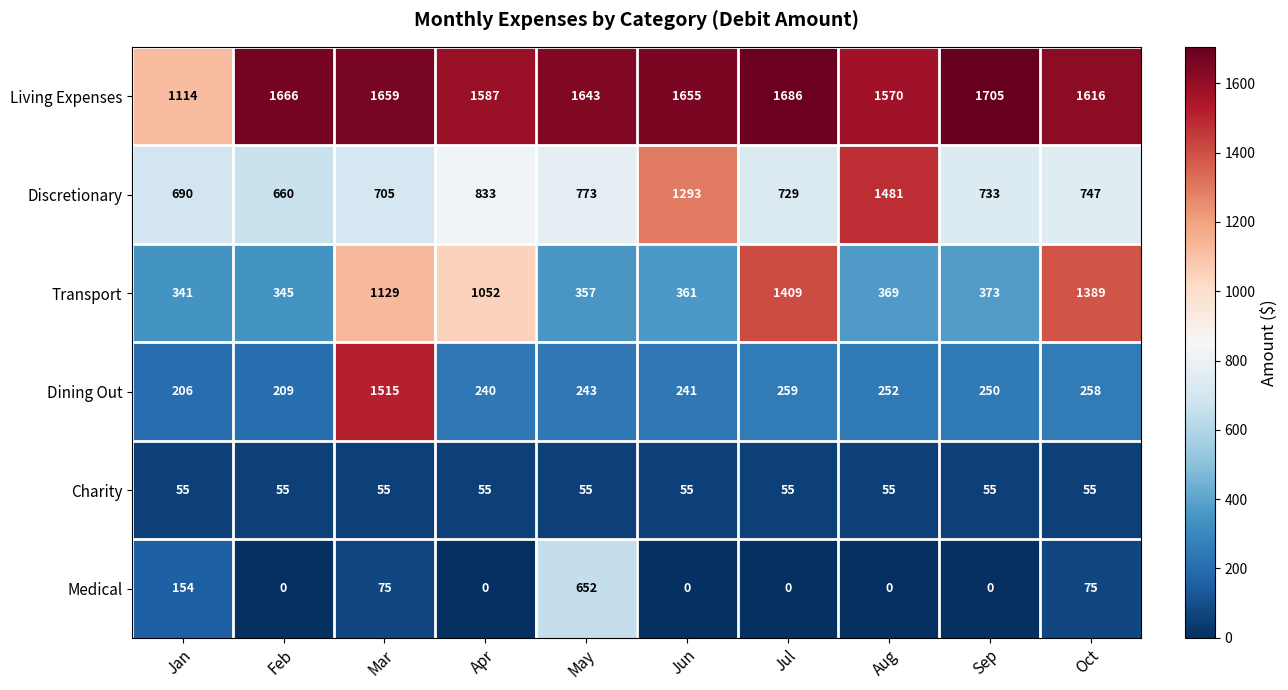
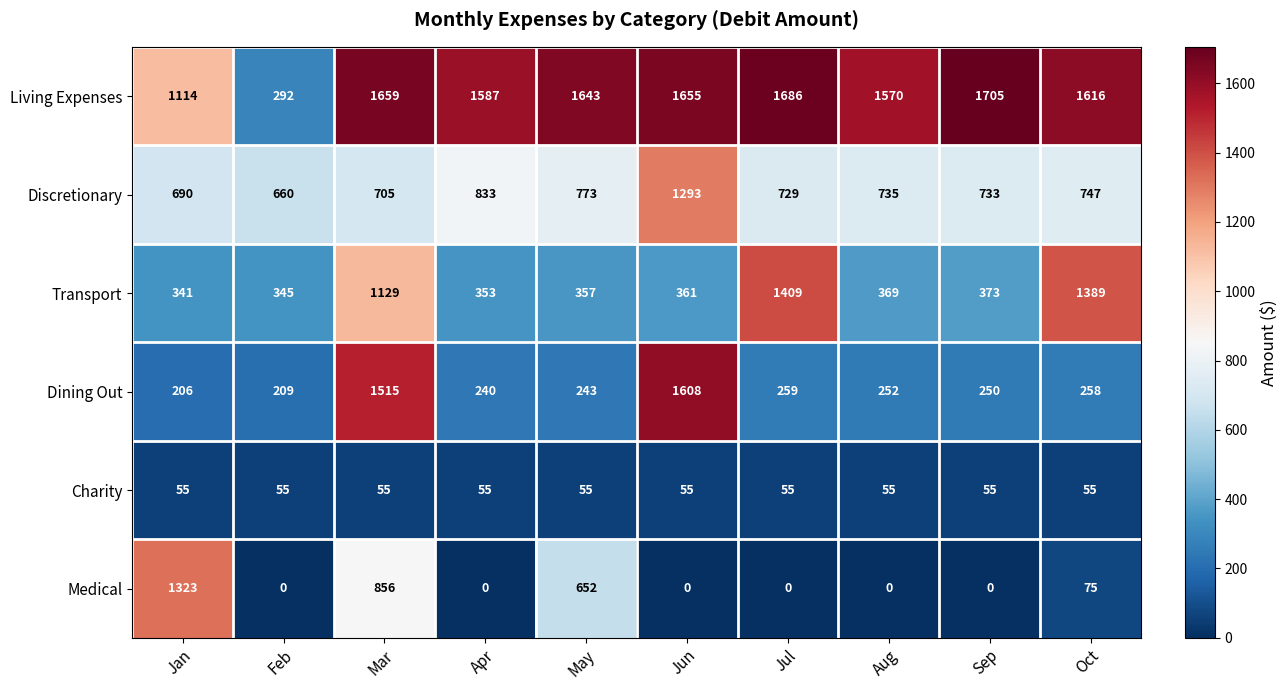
Living Expenses, Feb: 1666 -> 292
Discretionary, Aug: 1481 -> 735
Transport, Apr: 1052 -> 353
Dining Out, Jun: 241 -> 1608
Medical, Jan: 154 -> 1323
Medical, Mar: 75 -> 856
